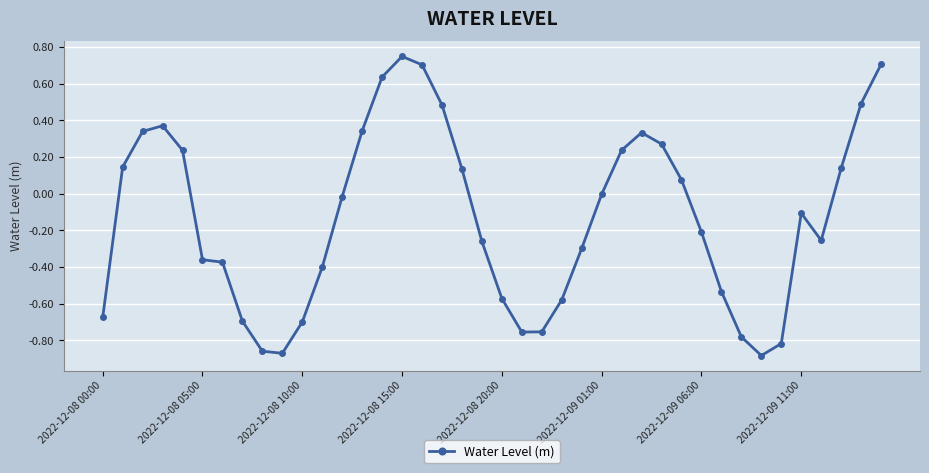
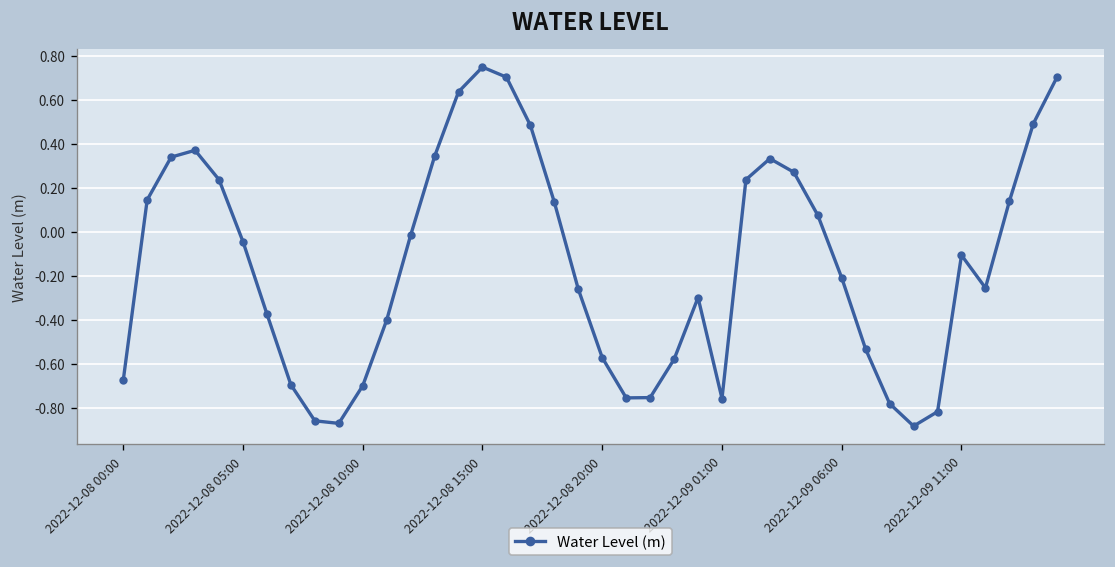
2022-12-08 05:00: -0.36 -> -0.04
2022-12-09 01:00: 0.00 -> -0.76
